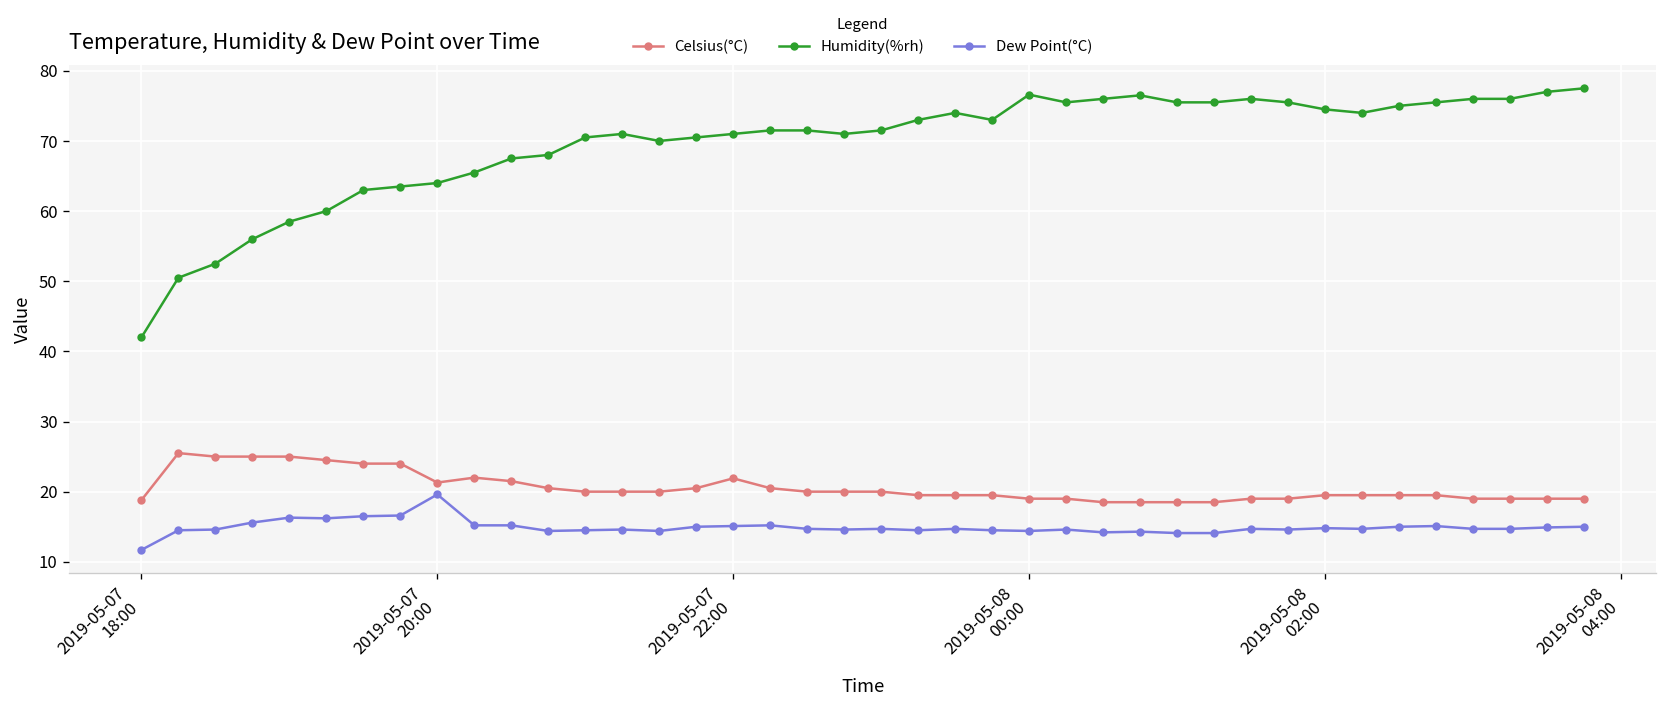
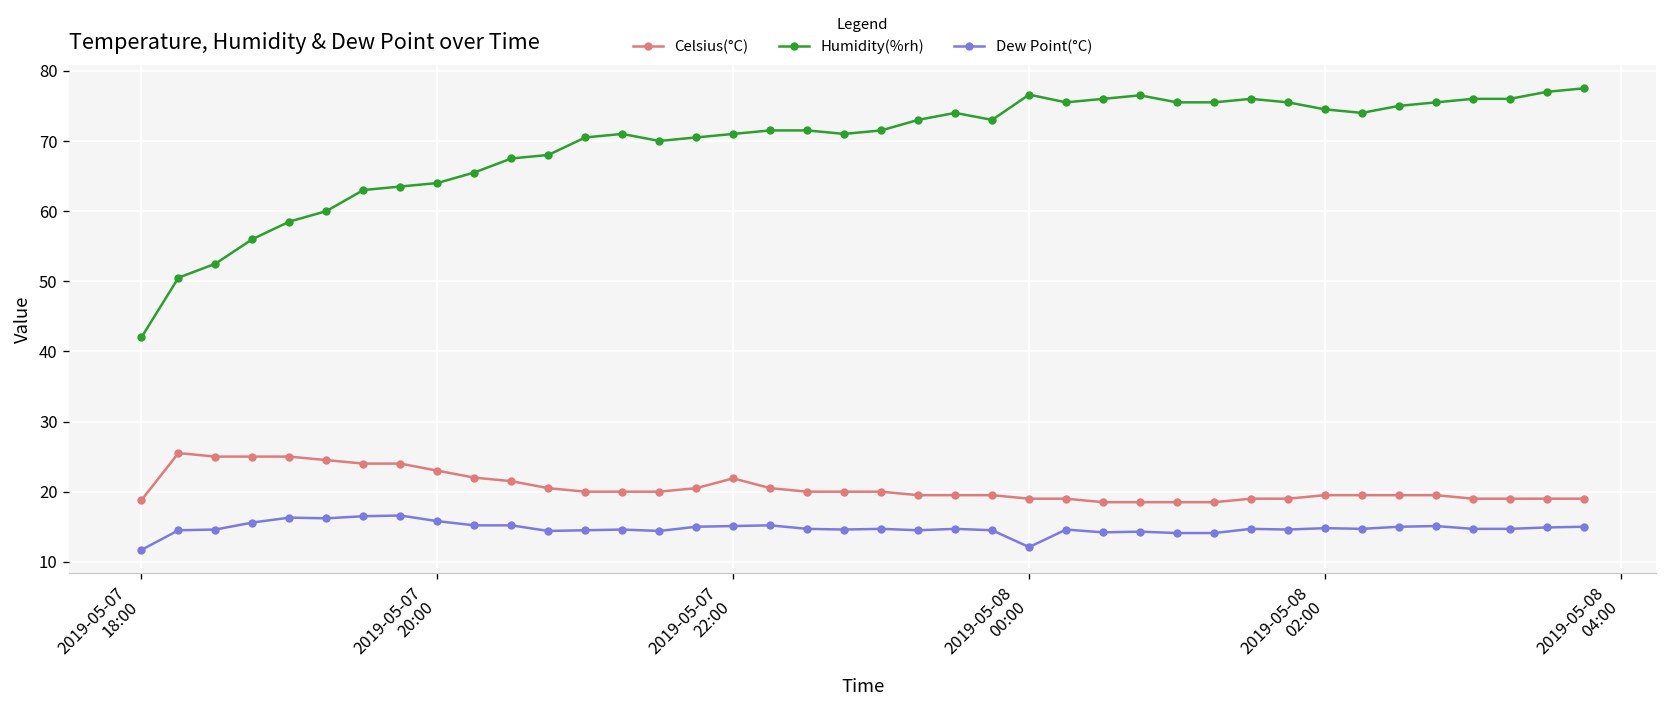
Celsius(°C), 2019-05-07 20:00: 21 -> 23
Dew Point(°C), 2019-05-07 20:00: 20 -> 16
Dew Point(°C), 2019-05-08 00:00: 14 -> 12
